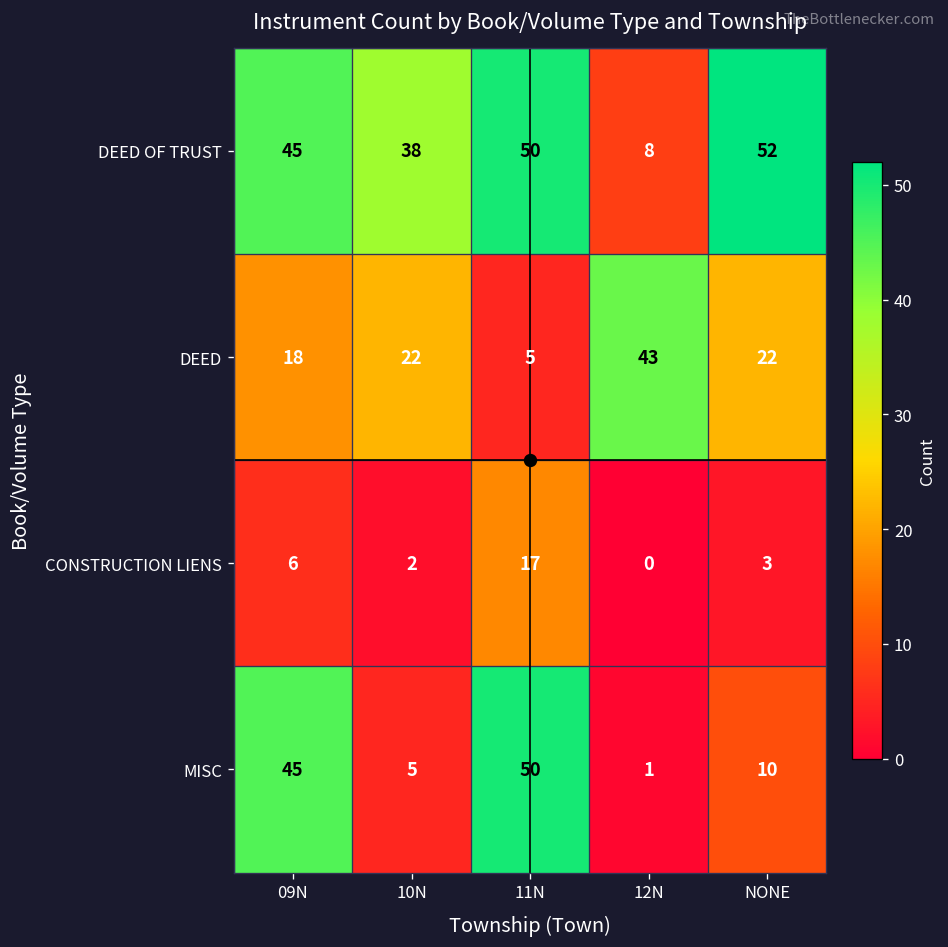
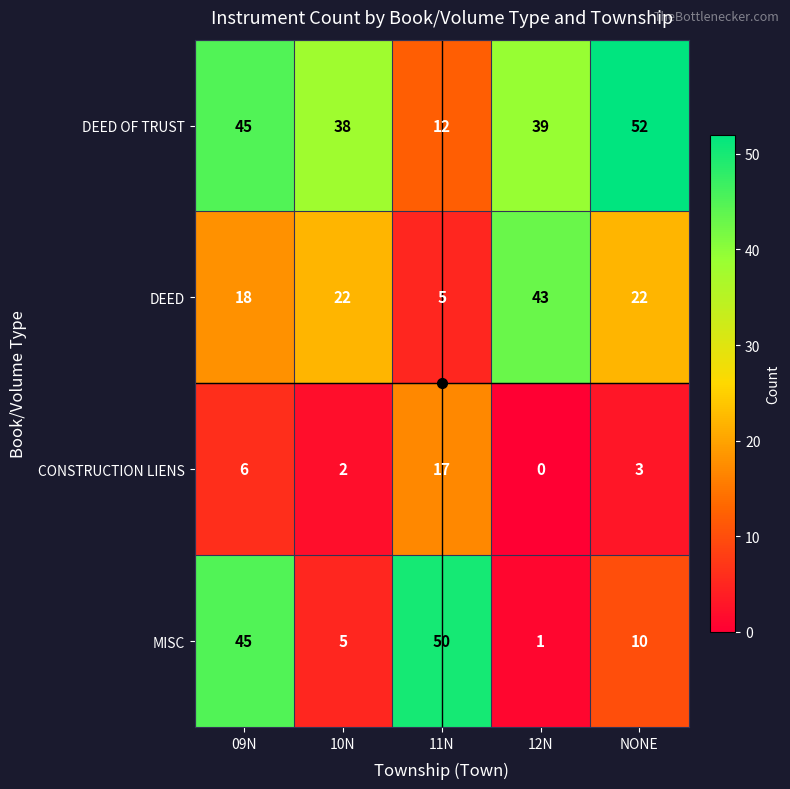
DEED OF TRUST, 11N: 50 -> 12
DEED OF TRUST, 12N: 8 -> 39
